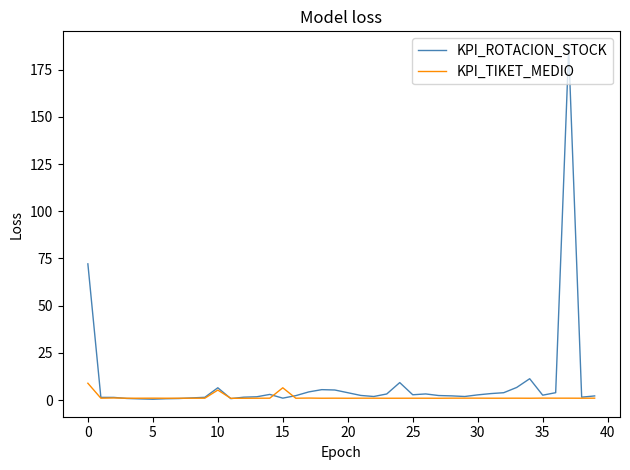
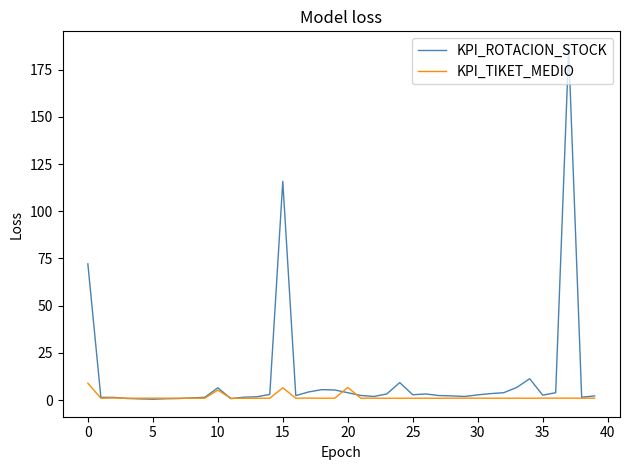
KPI_ROTACION_STOCK, 15: 1 -> 116
KPI_TIKET_MEDIO, 20: 1 -> 7
